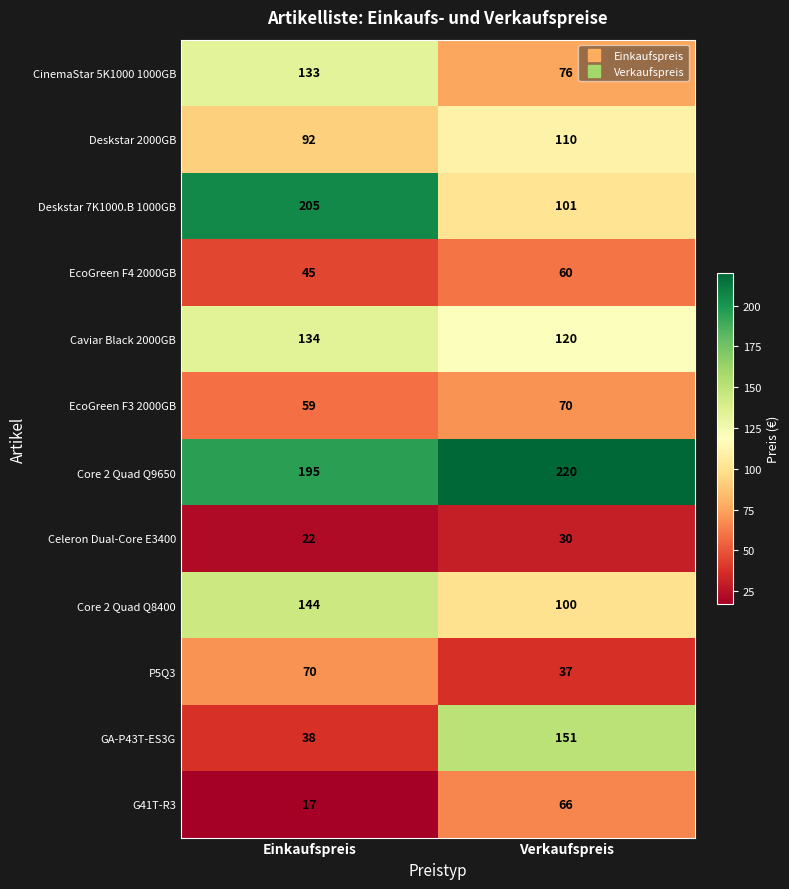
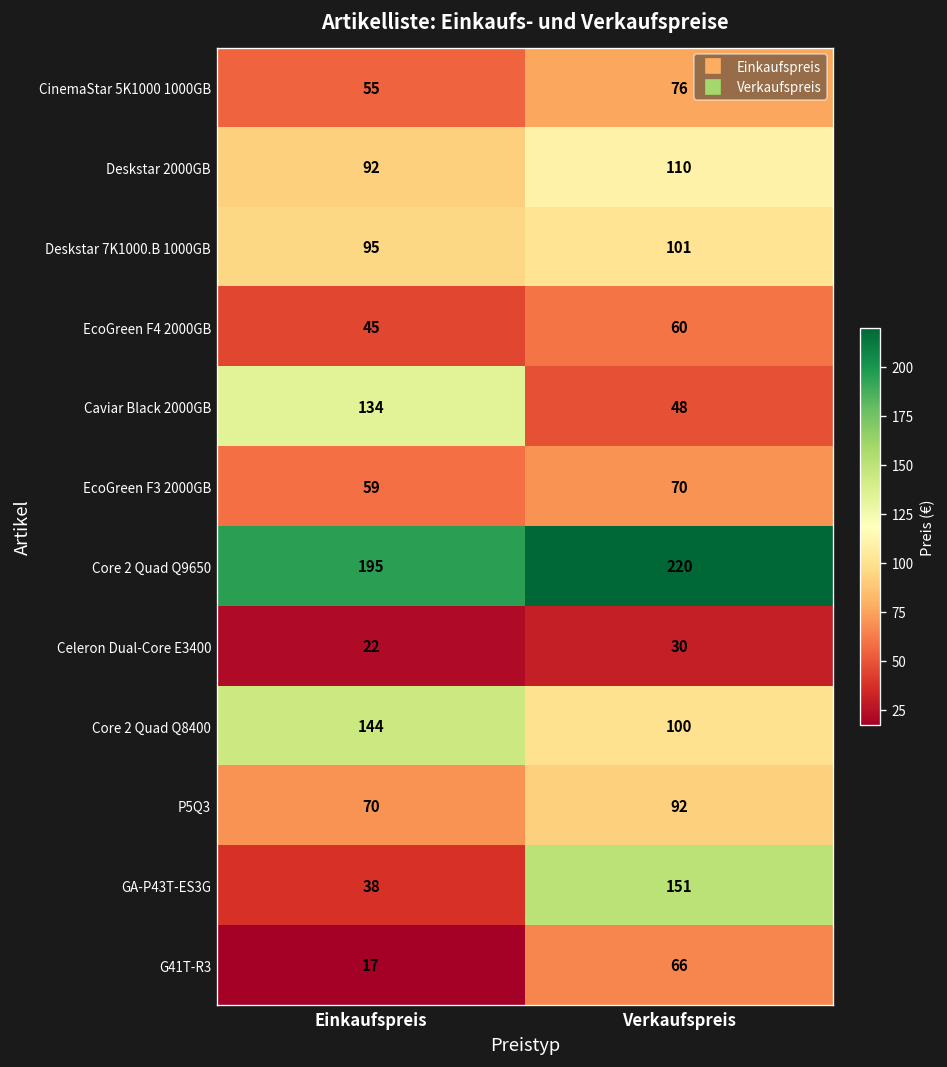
CinemaStar 5K1000 1000GB, Einkaufspreis: 133 -> 55
Deskstar 7K1000.B 1000GB, Einkaufspreis: 205 -> 95
Caviar Black 2000GB, Verkaufspreis: 120 -> 48
P5Q3, Verkaufspreis: 37 -> 92
